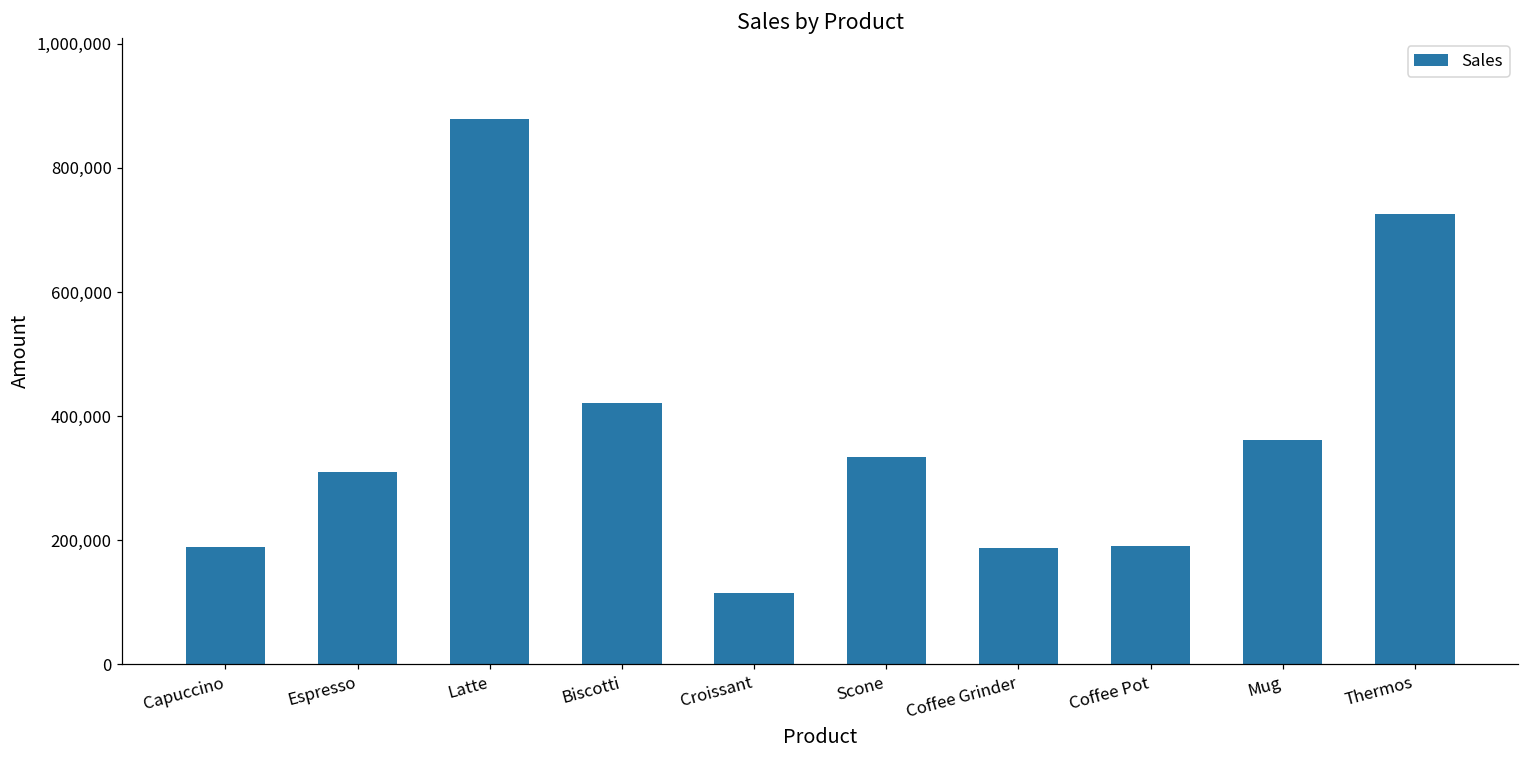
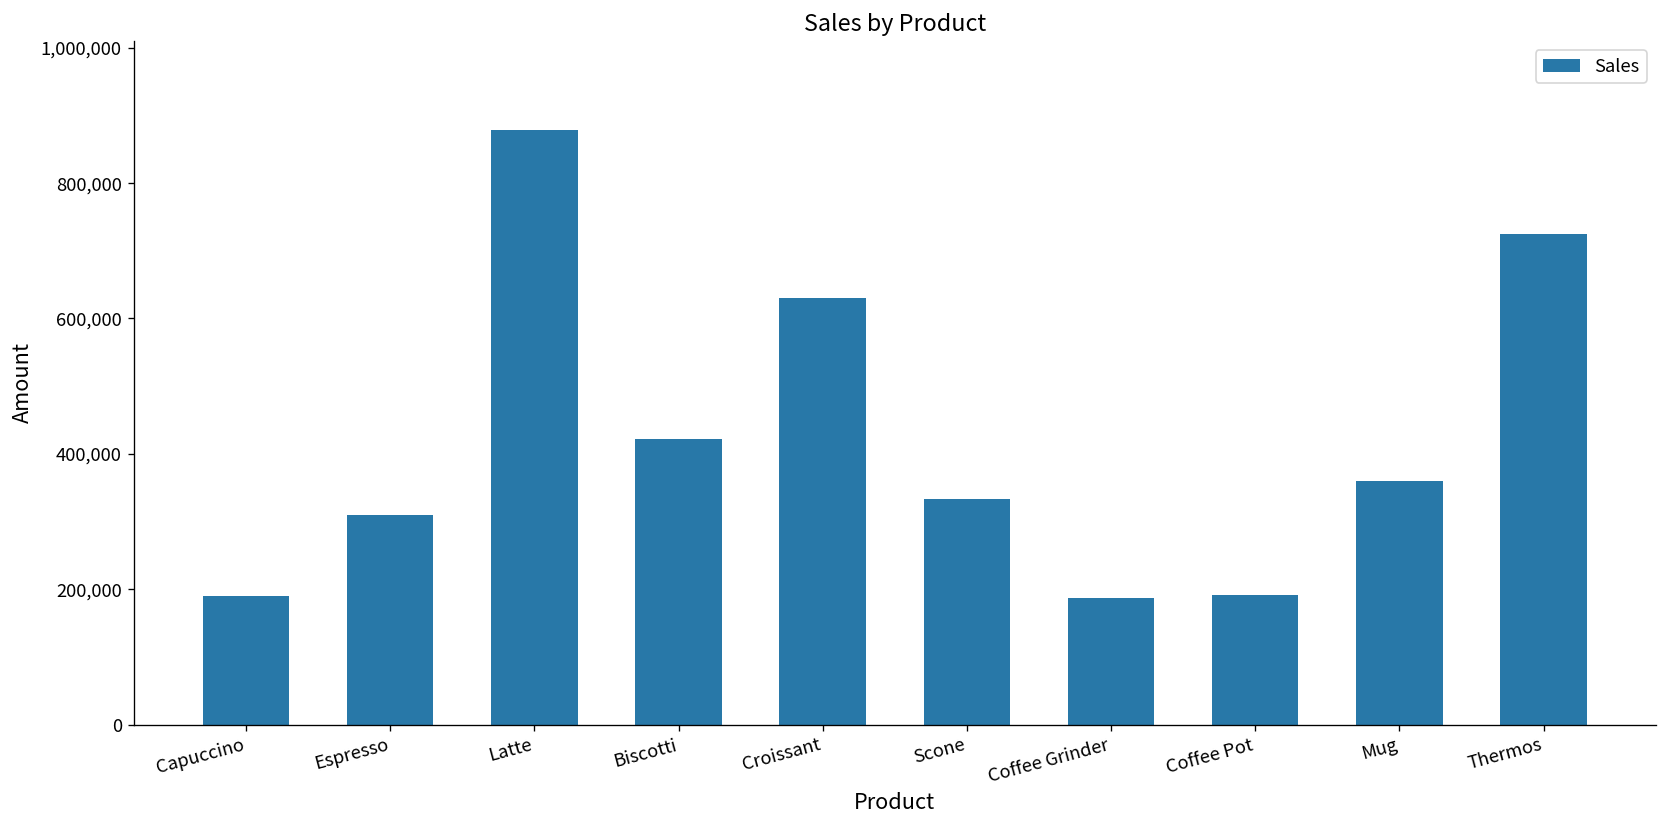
Croissant: 110,000 -> 630,000
